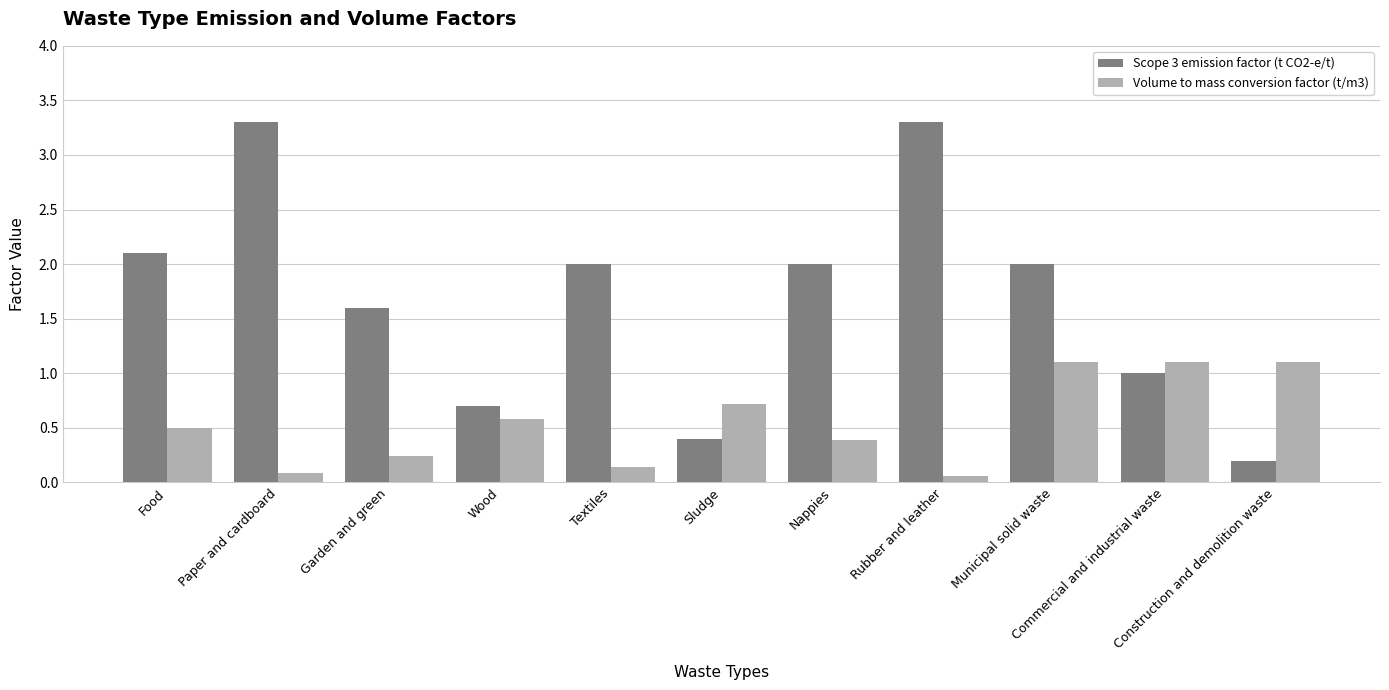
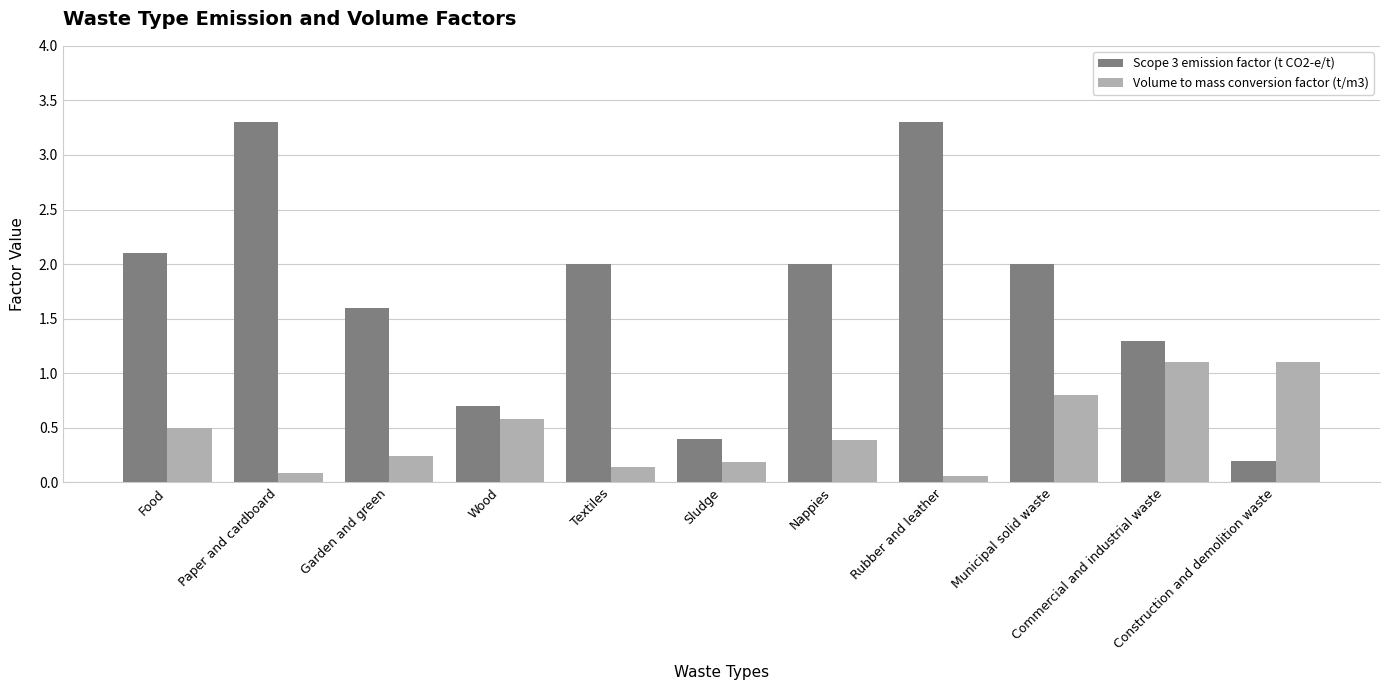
Volume to mass conversion factor (t/m3), Sludge: 0.72 -> 0.19
Volume to mass conversion factor (t/m3), Municipal solid waste: 1.1 -> 0.8
Scope 3 emission factor (t CO2-e/t), Commercial and industrial waste: 1.0 -> 1.3
